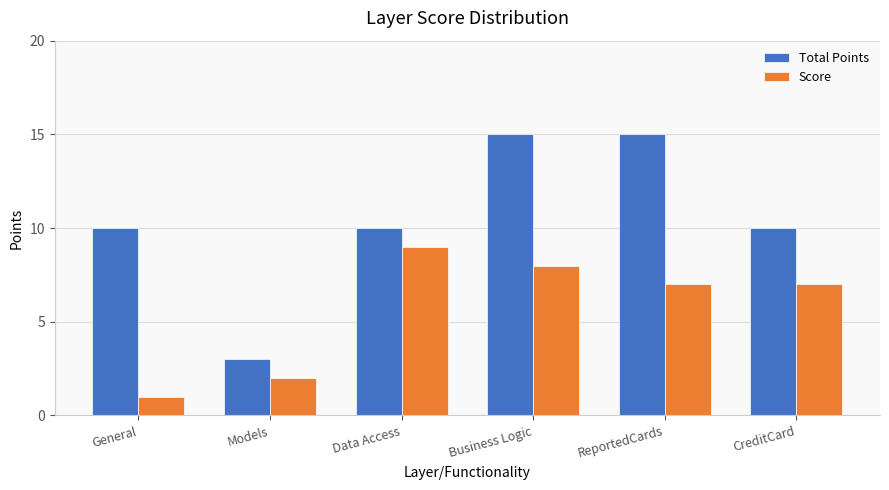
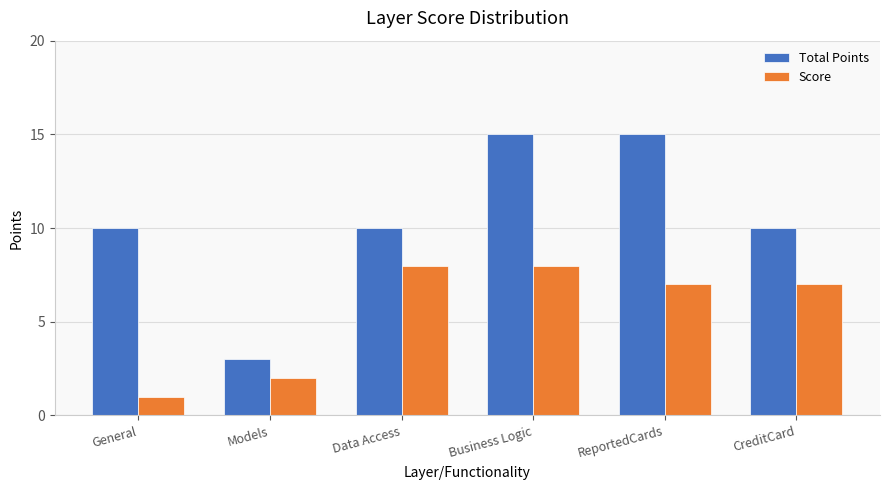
Score, Data Access: 9 -> 8
